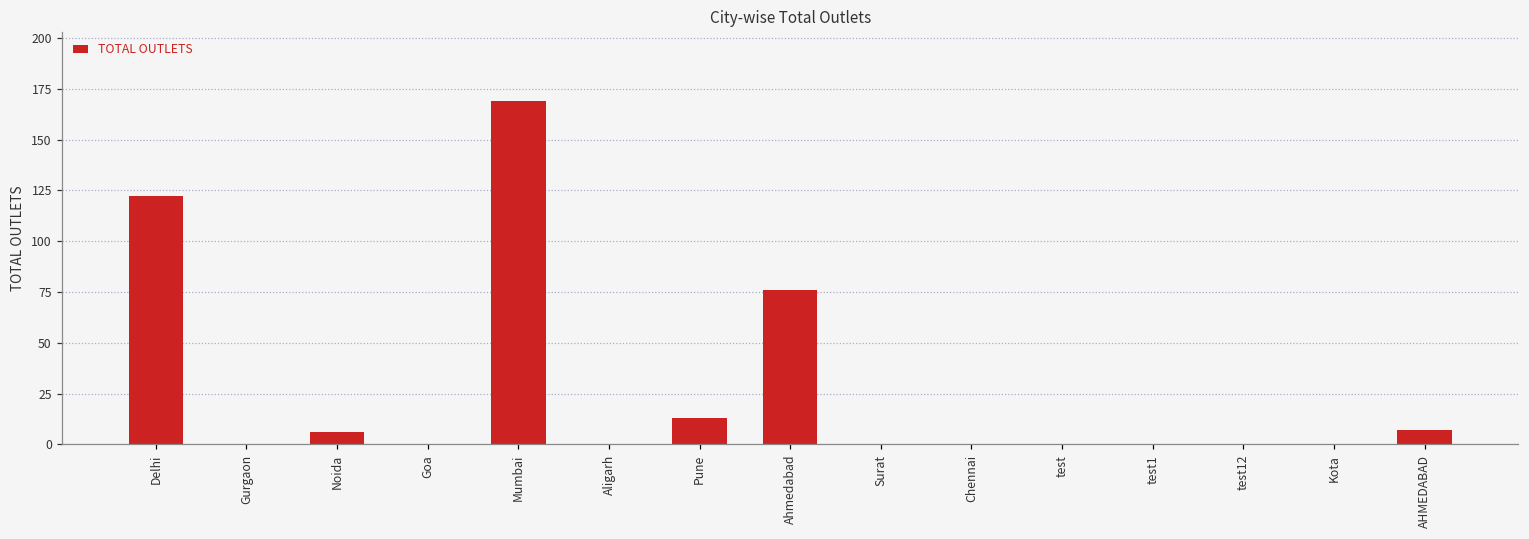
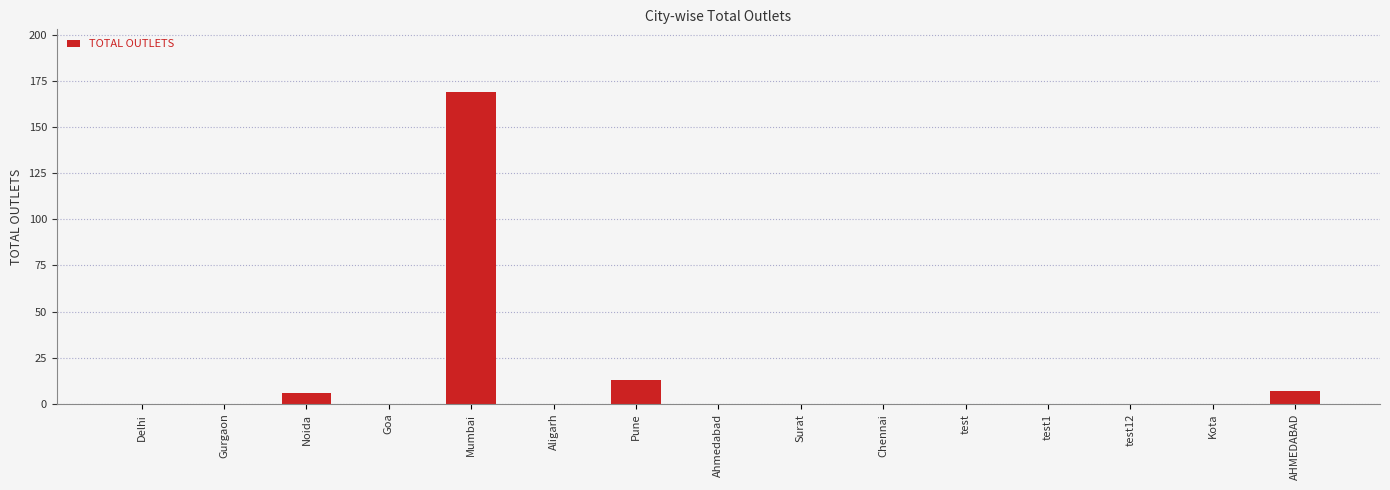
Delhi: 122 -> 0
Ahmedabad: 76 -> 0
